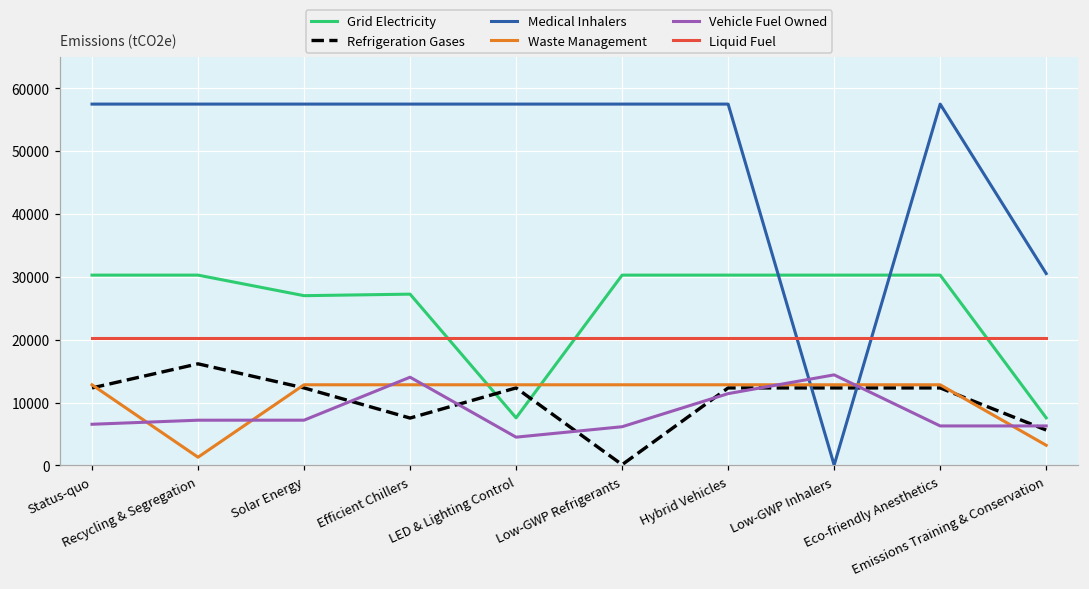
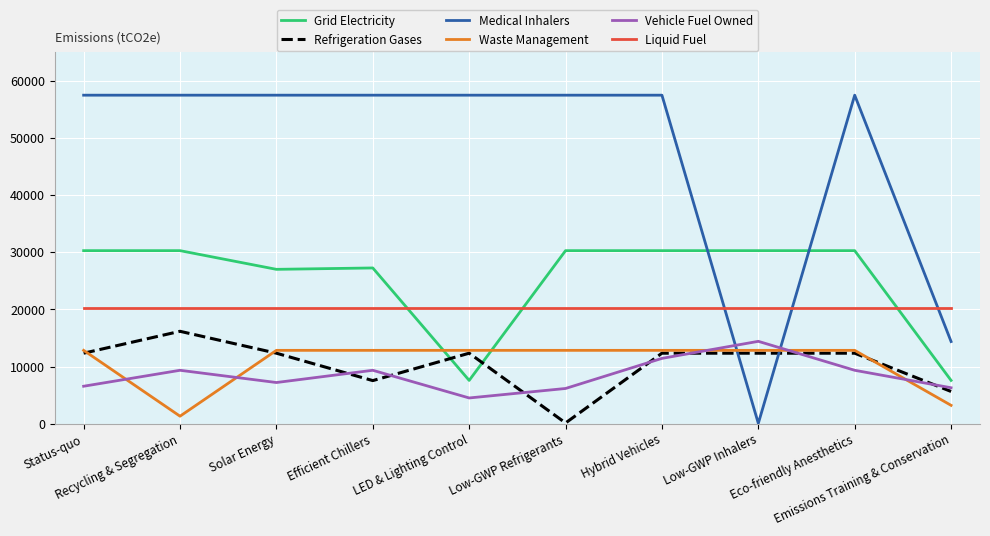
Vehicle Fuel Owned, Recycling & Segregation: 7000 -> 9000
Vehicle Fuel Owned, Efficient Chillers: 14000 -> 9000
Vehicle Fuel Owned, Eco-friendly Anesthetics: 6000 -> 9000
Medical Inhalers, Emissions Training & Conservation: 31000 -> 14000
